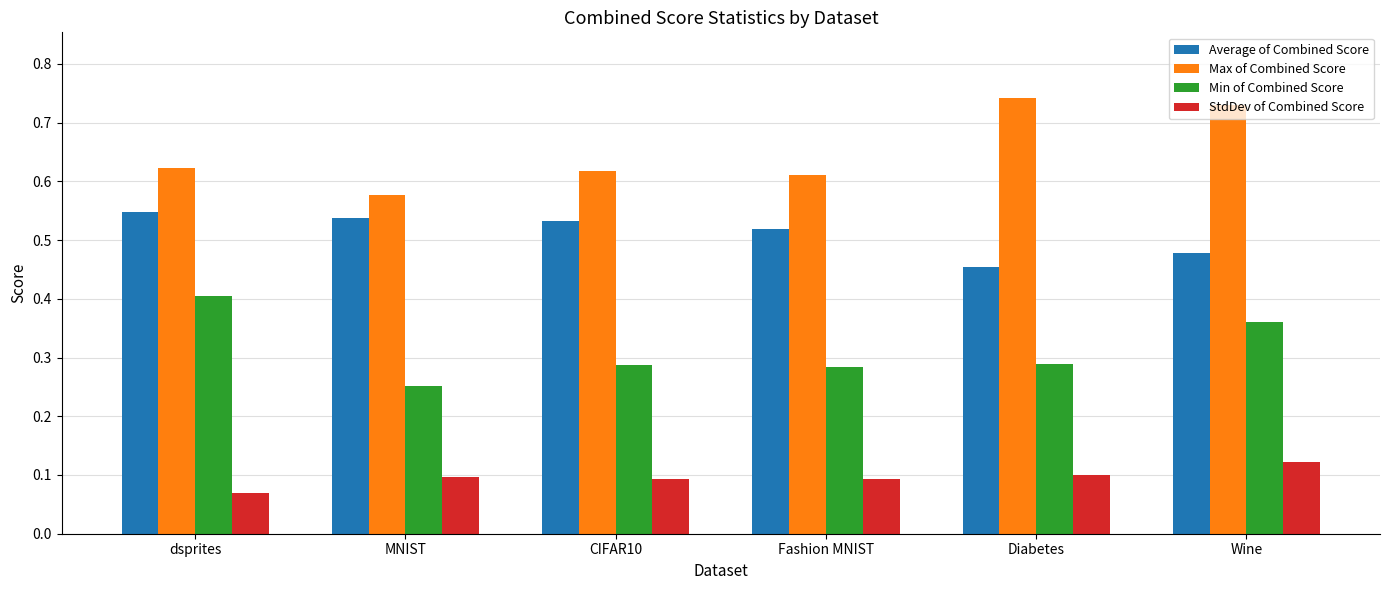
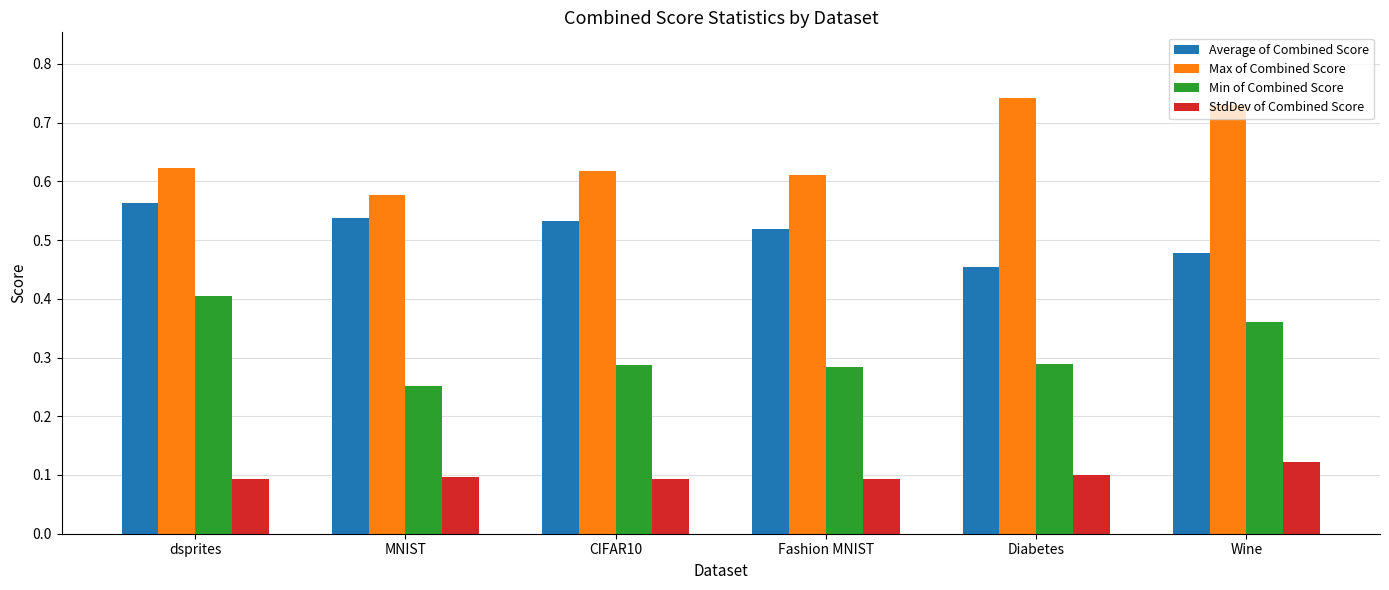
Average of Combined Score, dsprites: 0.55 -> 0.56
StdDev of Combined Score, dsprites: 0.07 -> 0.09
